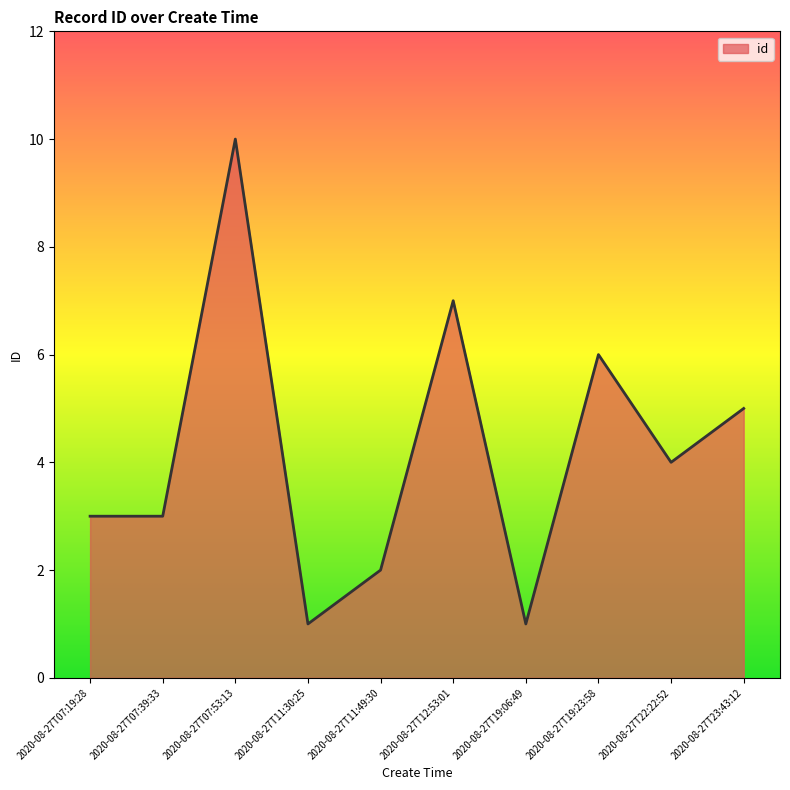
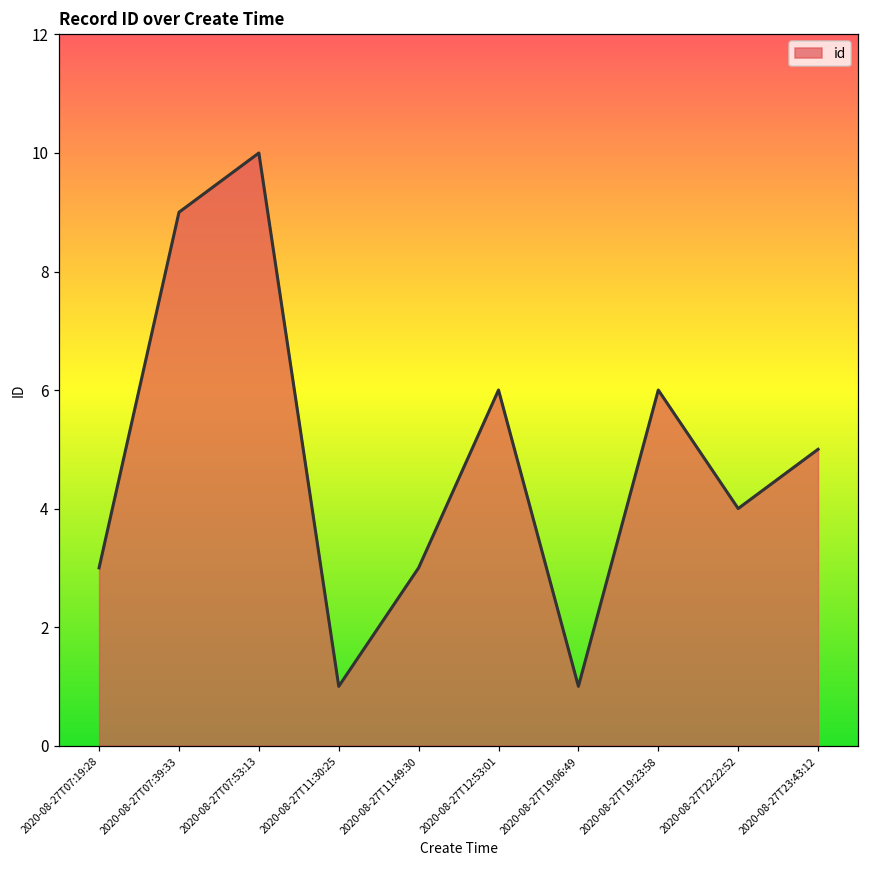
2020-08-27T07:39:33: 3 -> 9
2020-08-27T11:49:30: 2 -> 3
2020-08-27T12:53:01: 7 -> 6
